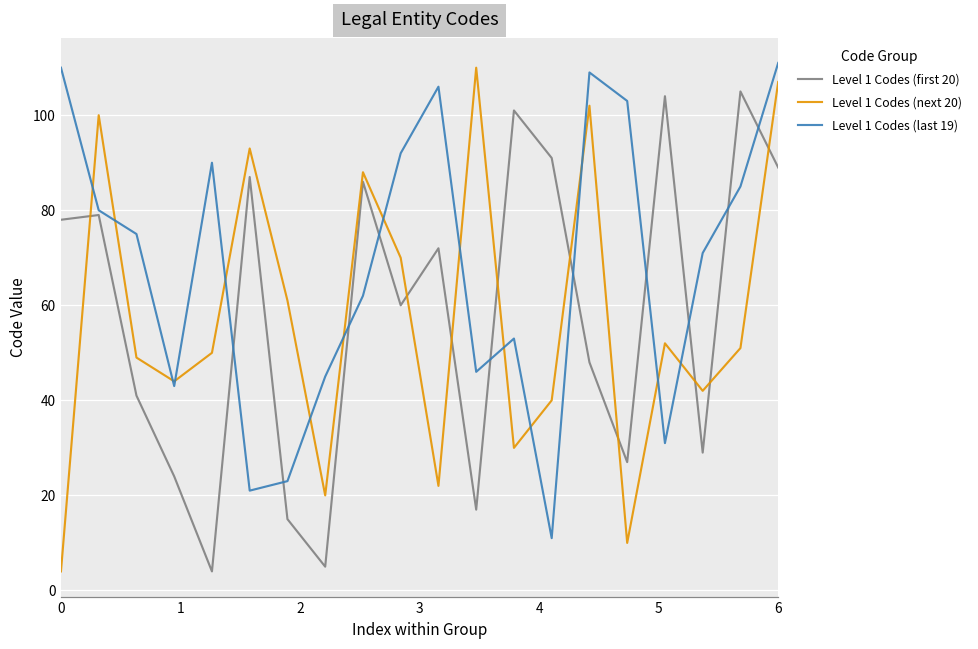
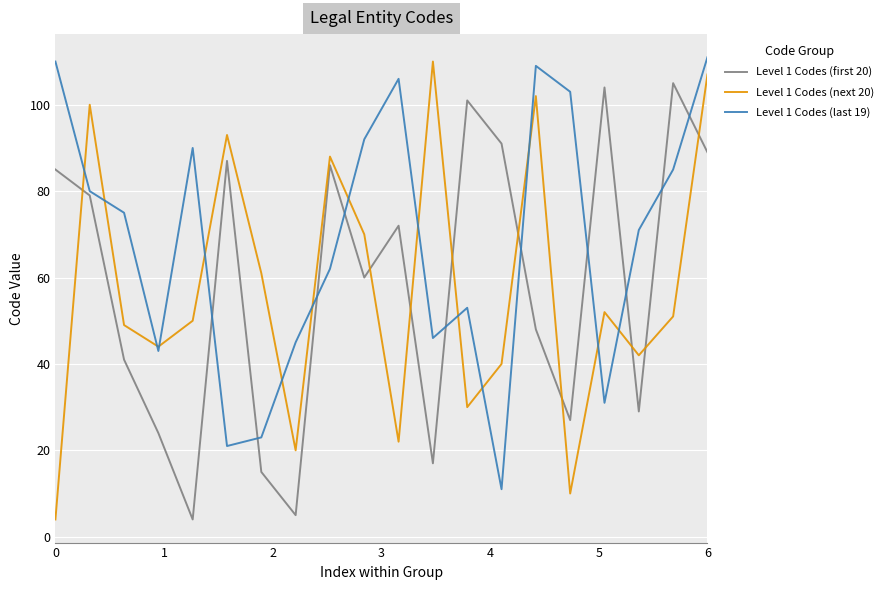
Level 1 Codes (first 20), 0: 78 -> 85
